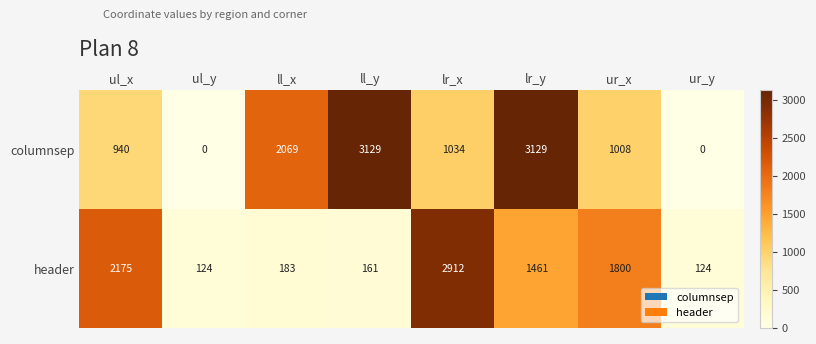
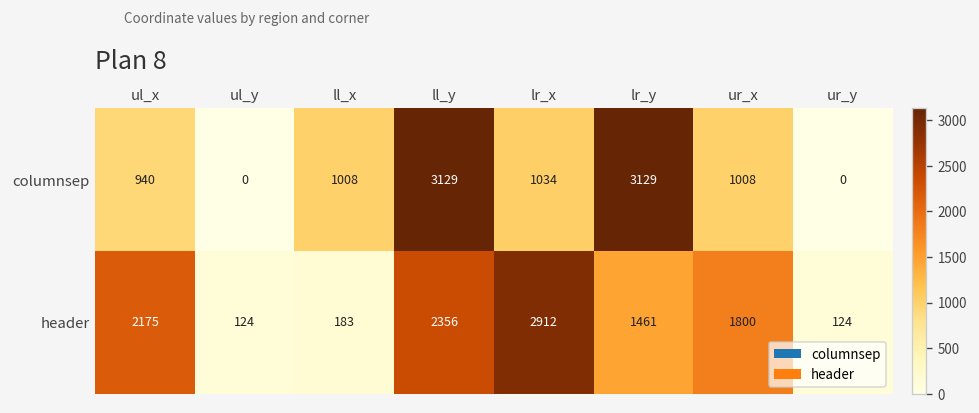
columnsep, ll_x: 2069 -> 1008
header, ll_y: 161 -> 2356
